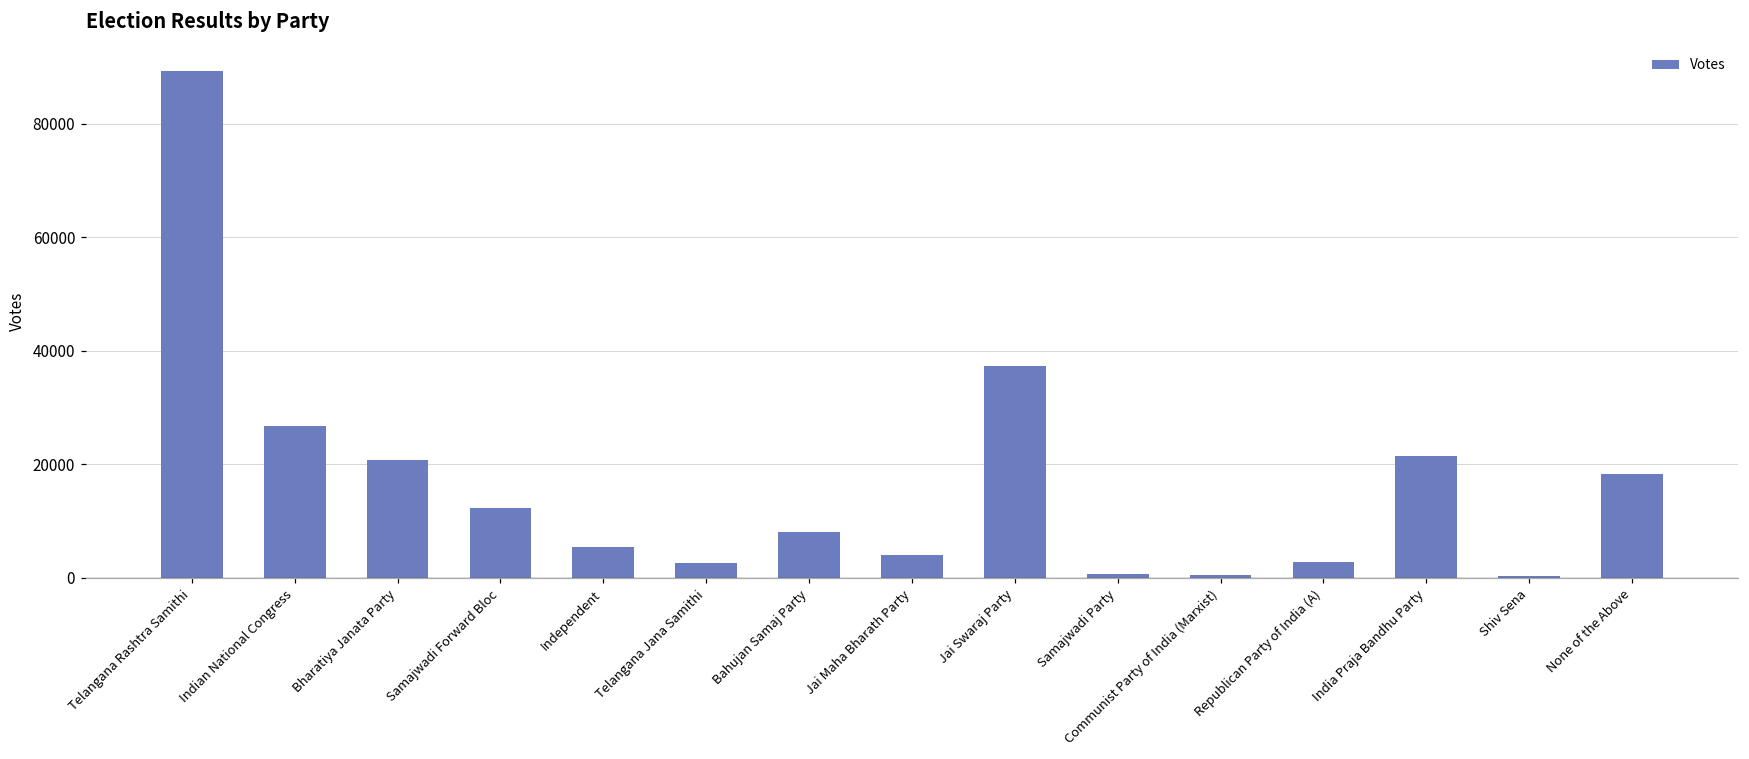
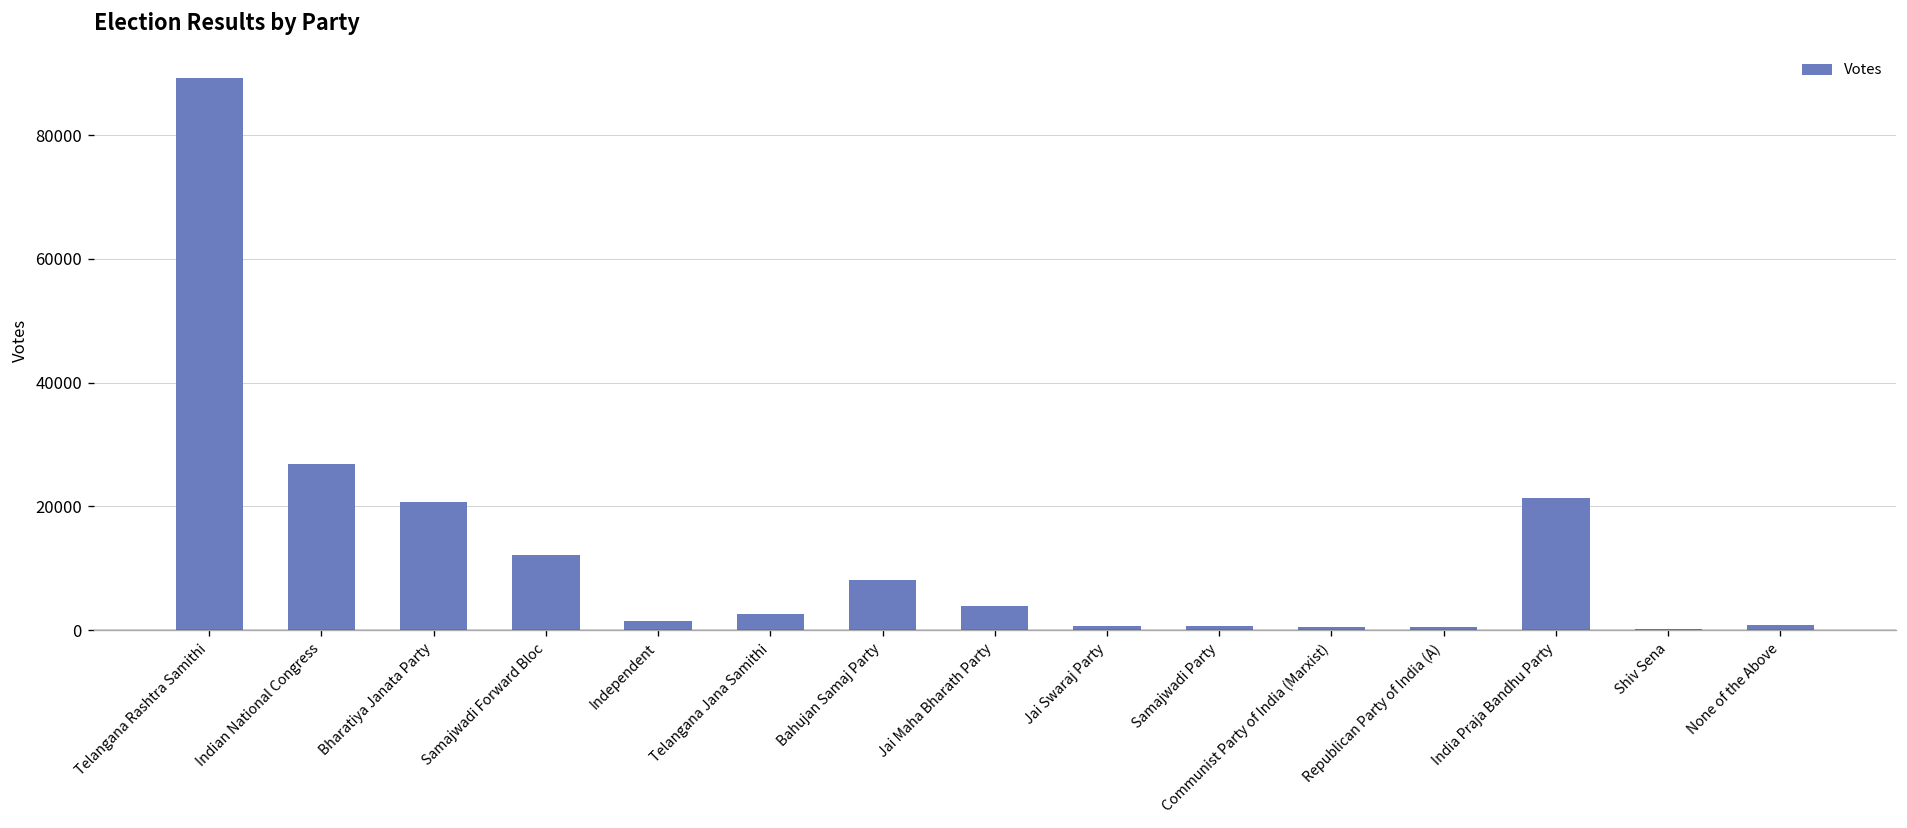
Independent: 5000 -> 1000
Jai Swaraj Party: 37000 -> 1000
Republican Party of India (A): 3000 -> 0
None of the Above: 18000 -> 1000
